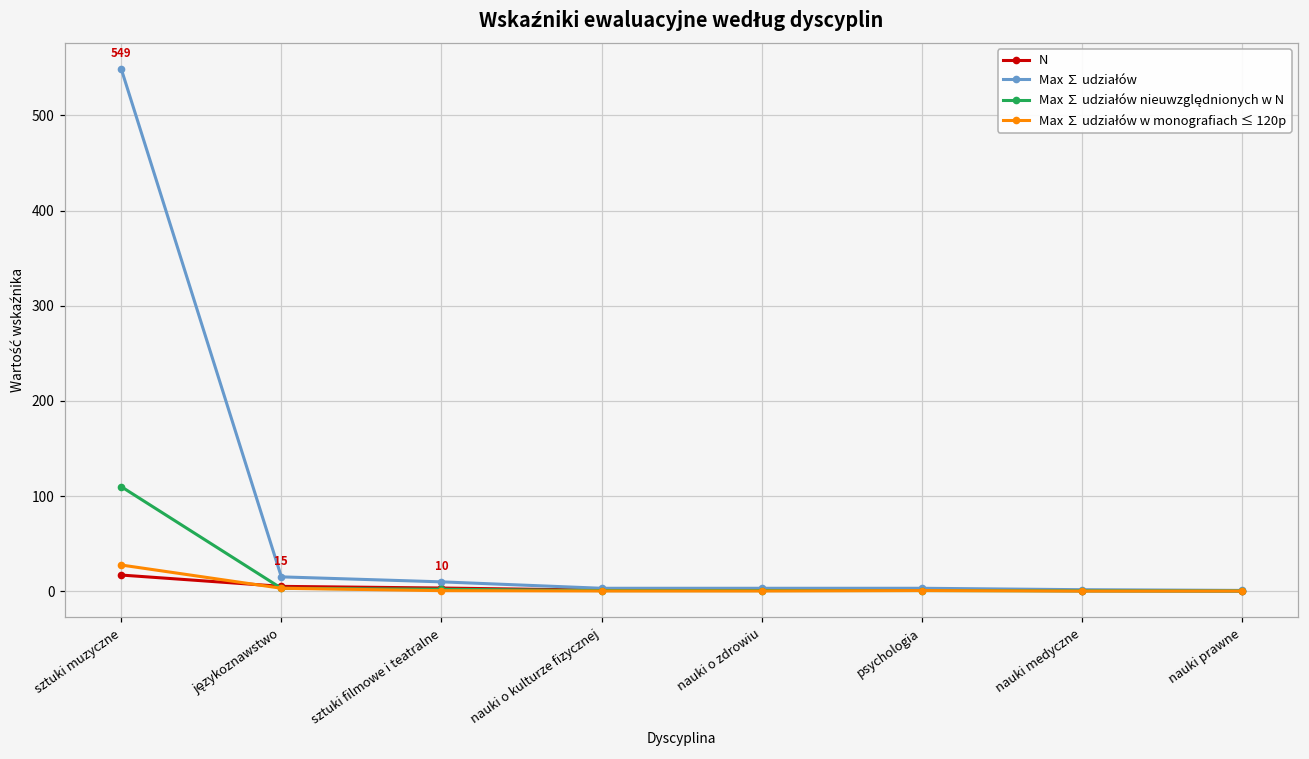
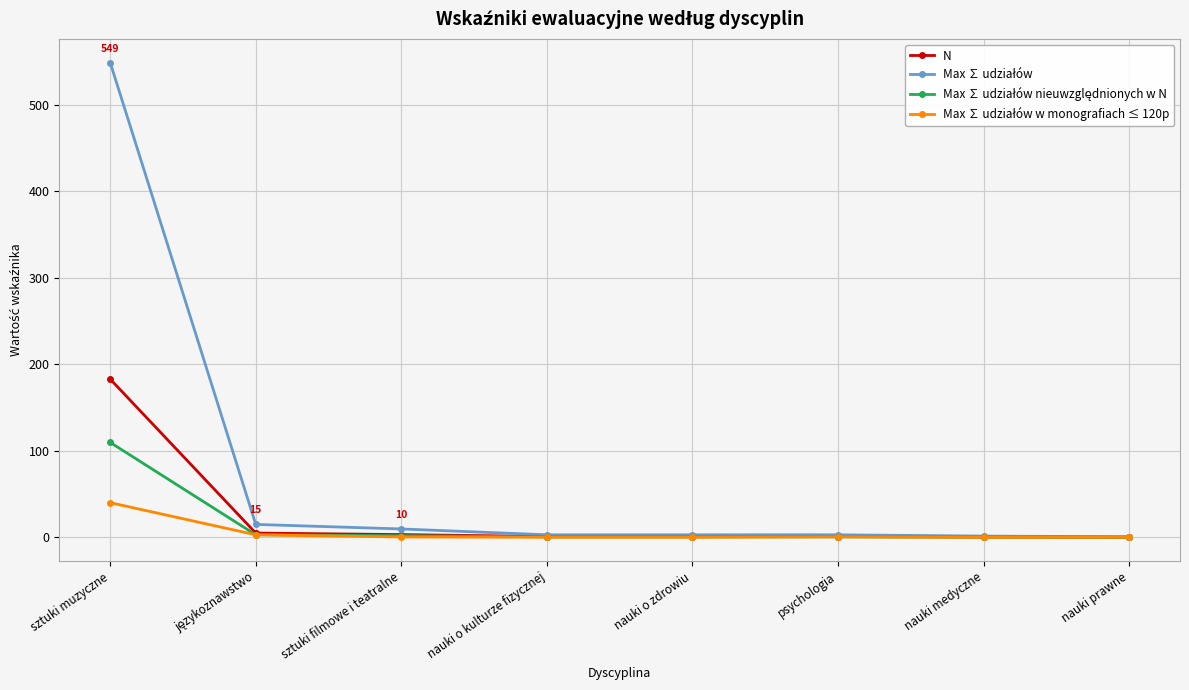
N, sztuki muzyczne: 20 -> 180
Max ∑ udziałów w monografiach ≤ 120p, sztuki muzyczne: 30 -> 40
